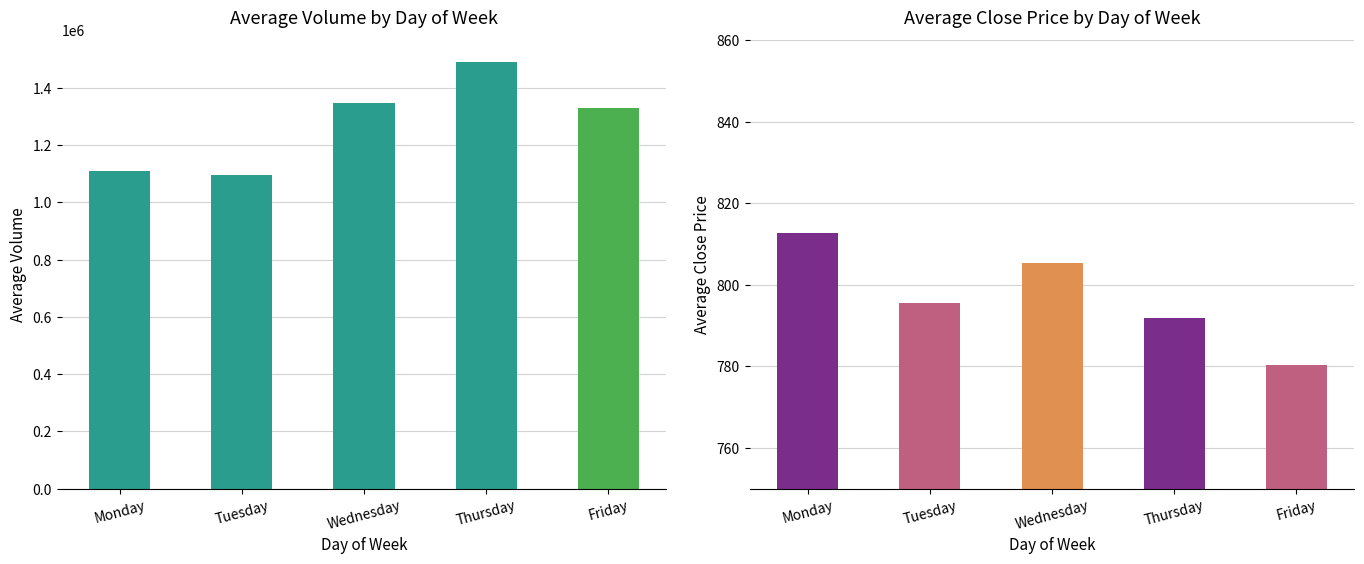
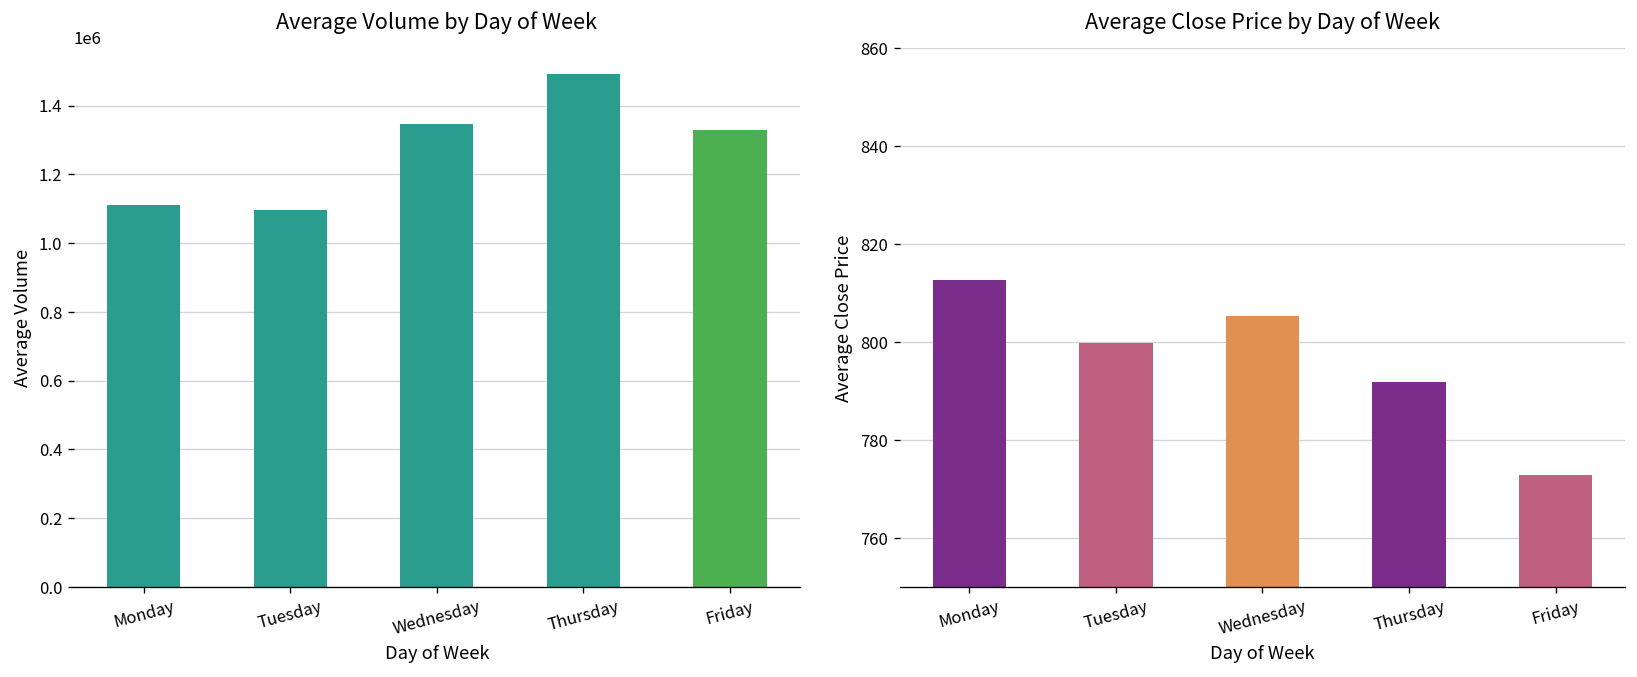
Average Close Price by Day of Week, Tuesday: 795 -> 800
Average Close Price by Day of Week, Friday: 780 -> 773
